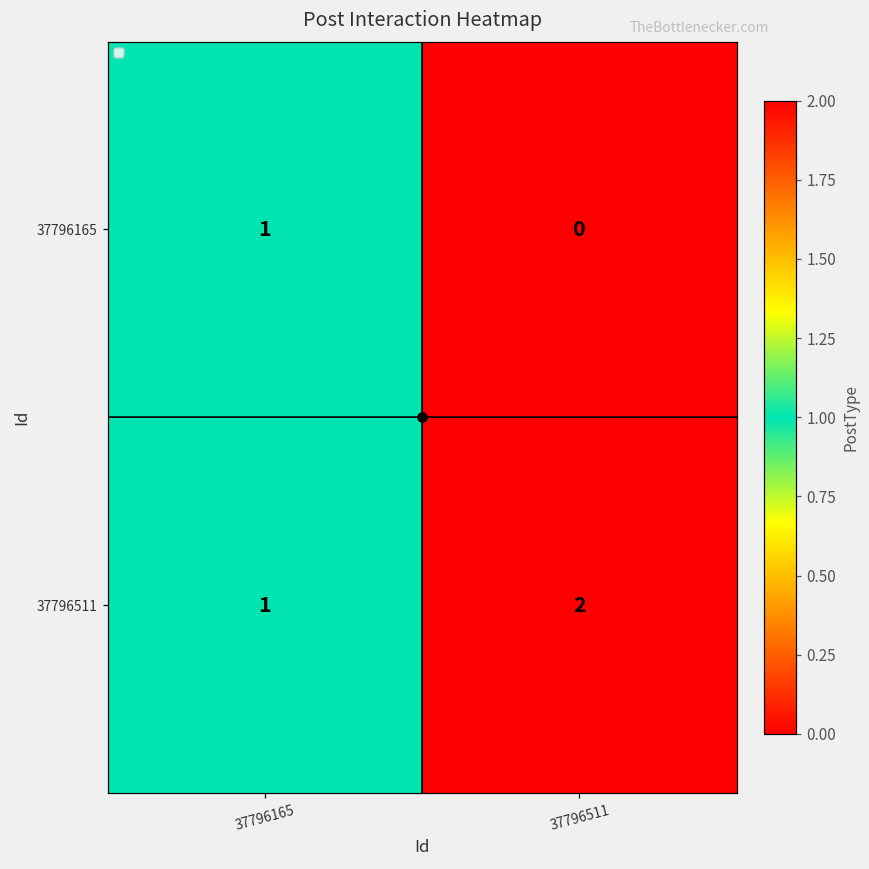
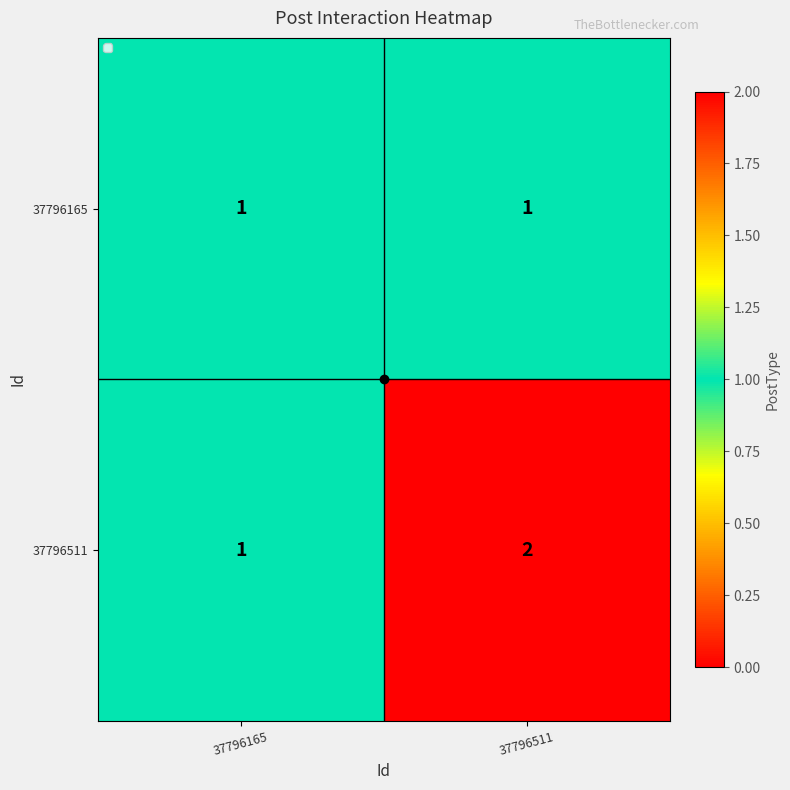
37796165, 37796511: 0 -> 1
